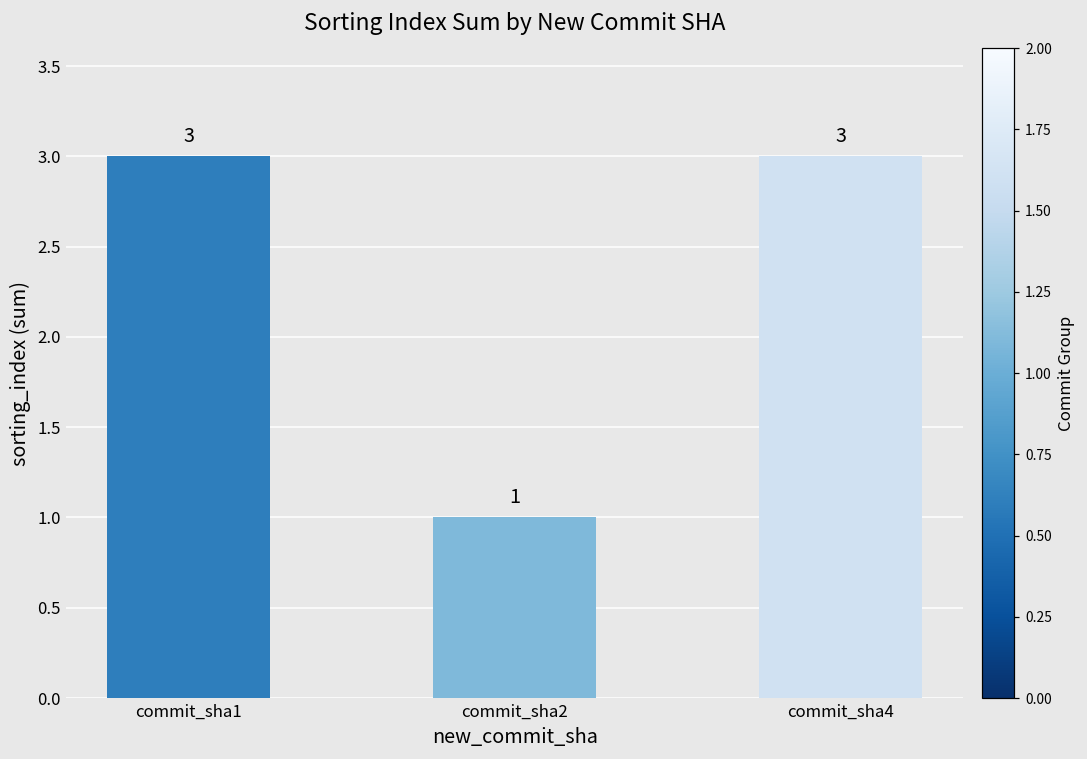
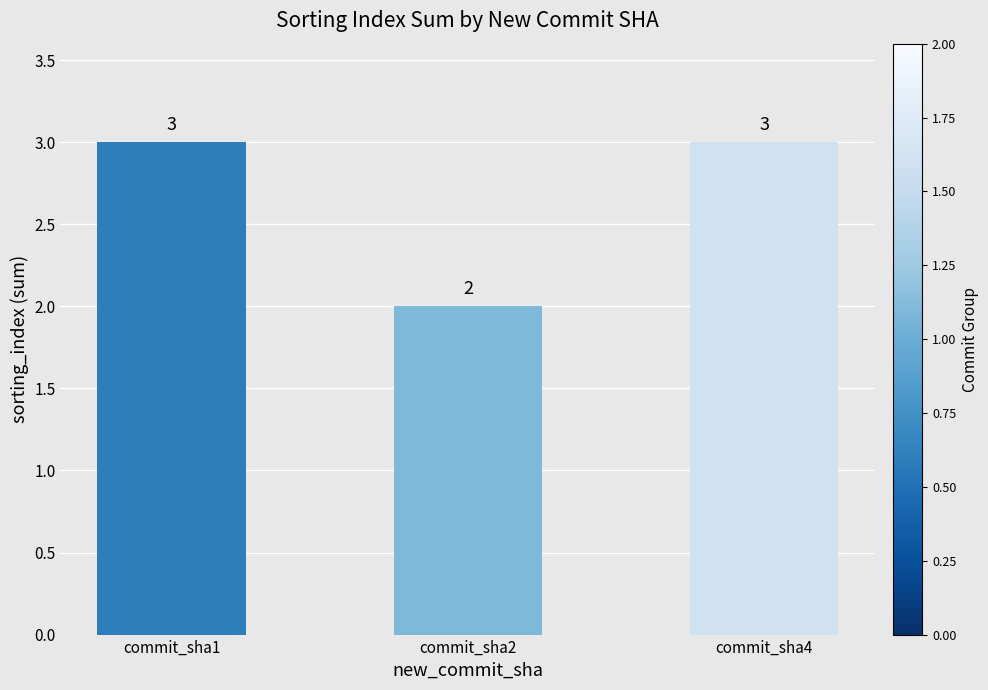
commit_sha2: 1 -> 2
